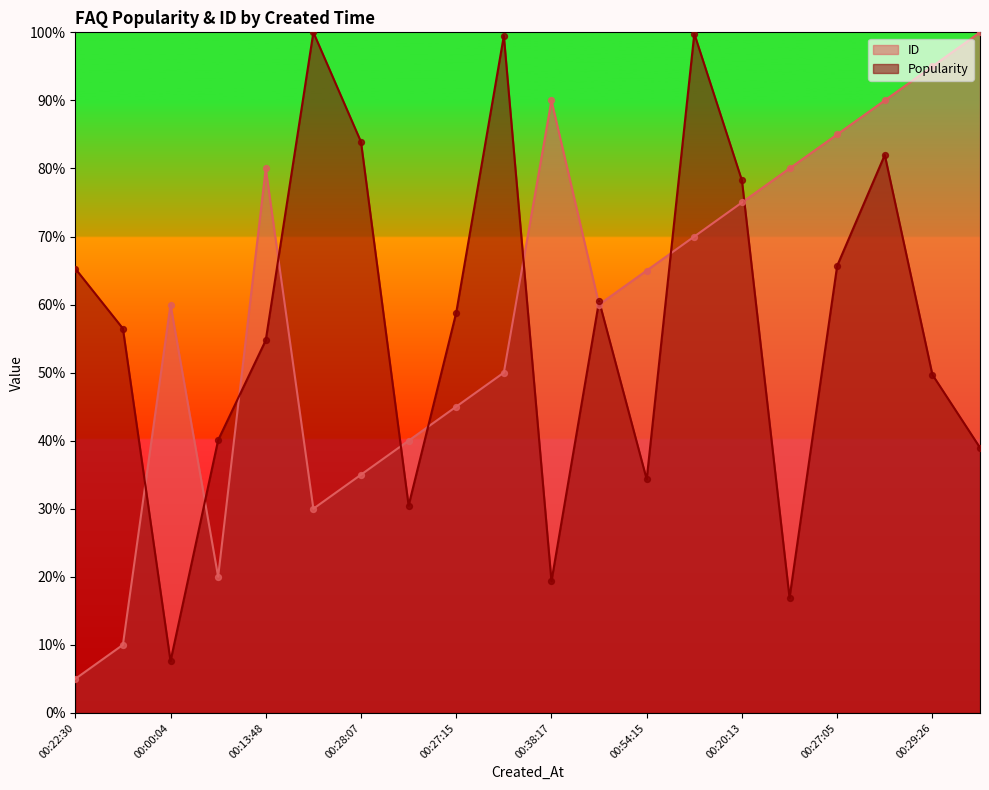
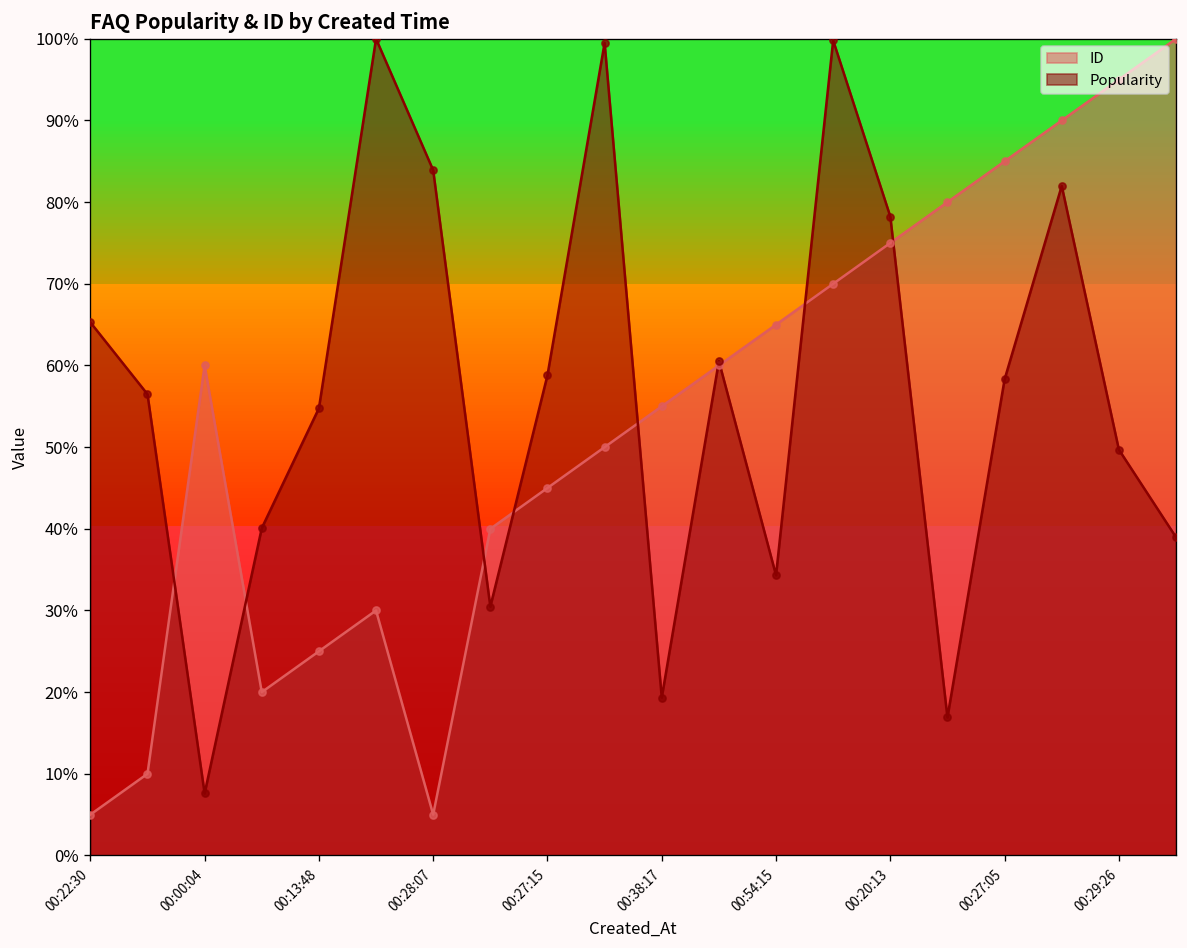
ID, 00:13:48: 80% -> 25%
ID, 00:28:07: 35% -> 5%
ID, 00:38:17: 90% -> 55%
Popularity, 00:27:05: 66% -> 58%
